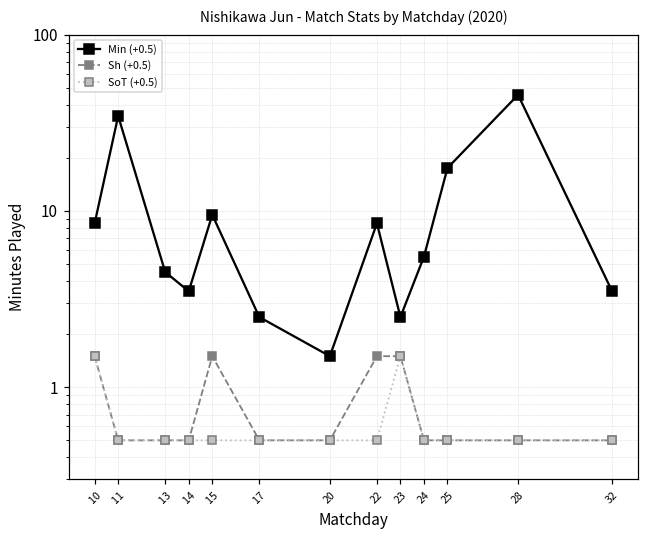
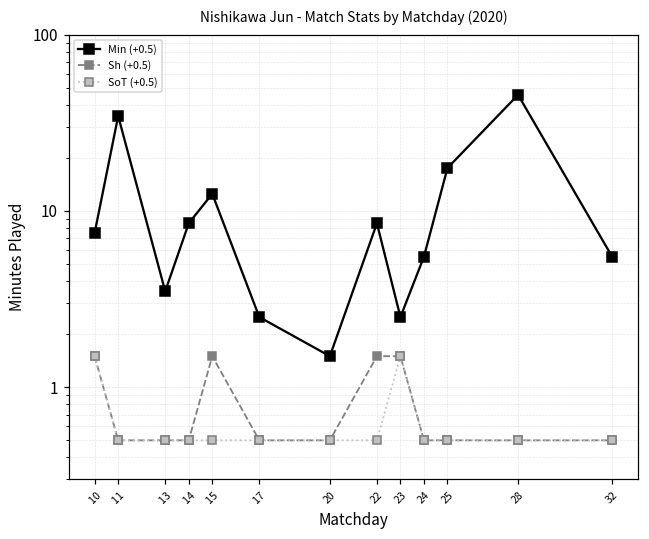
Min (+0.5), 10: 9 -> 8
Min (+0.5), 13: 4.5 -> 3.5
Min (+0.5), 14: 3.5 -> 9
Min (+0.5), 15: 10 -> 13
Min (+0.5), 32: 3.5 -> 5.5
